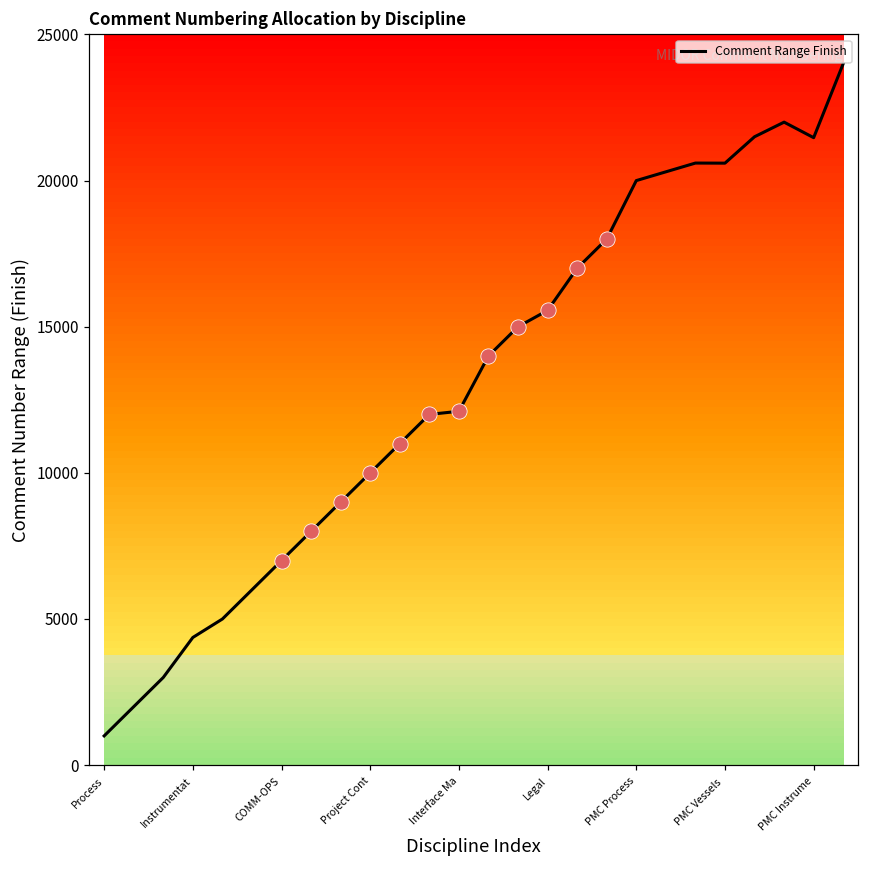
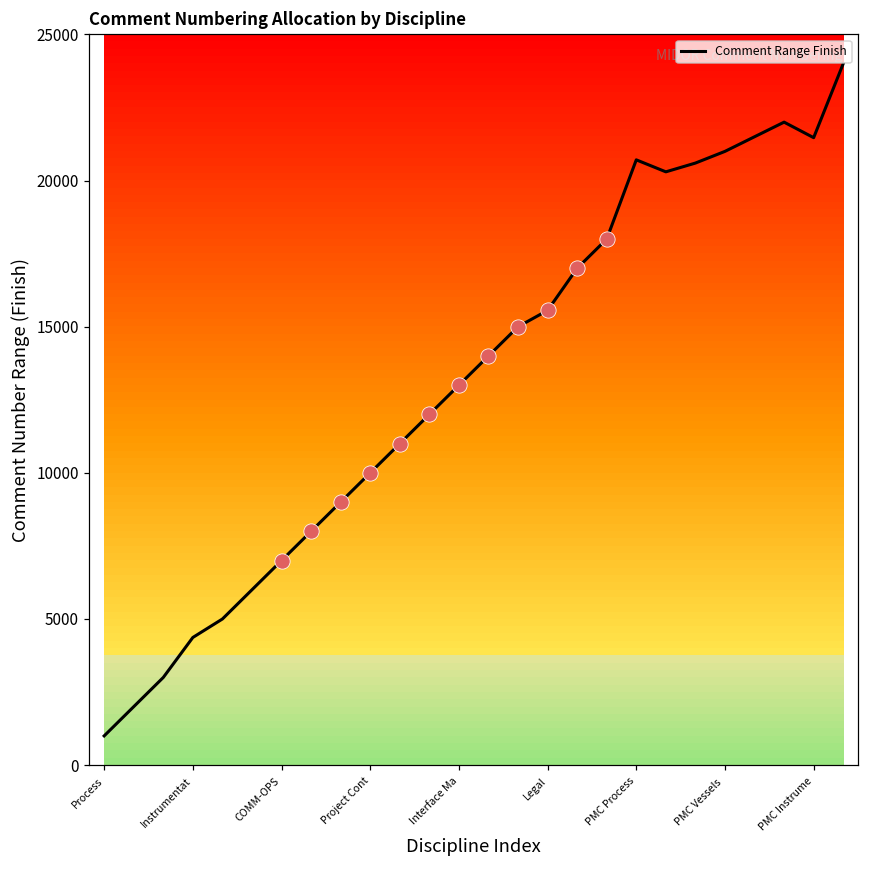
Comment Range Finish, Interface Ma: 12100 -> 13000
Comment Range Finish, PMC Process: 20000 -> 20700
Comment Range Finish, PMC Vessels: 20600 -> 21000
